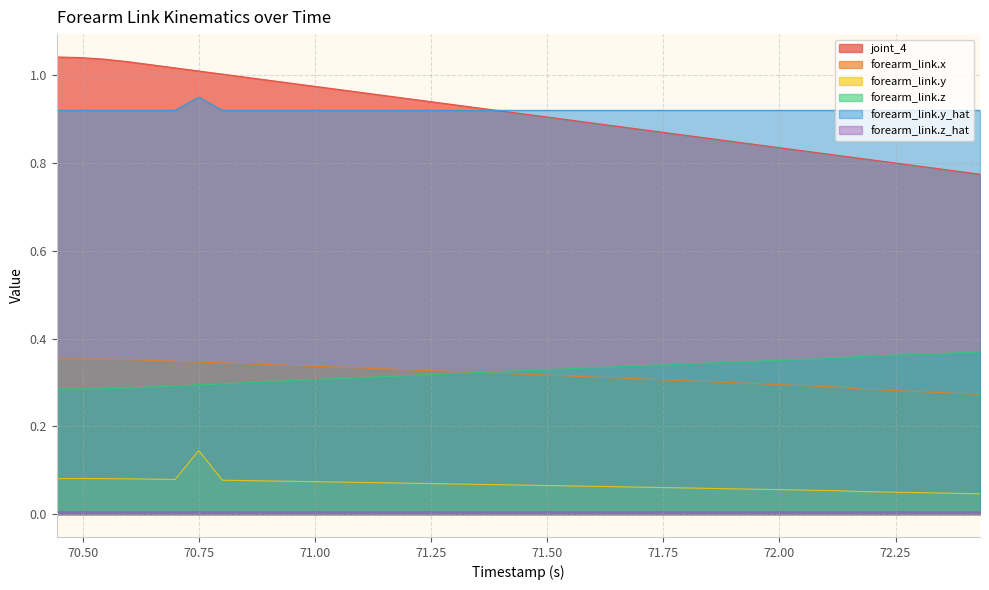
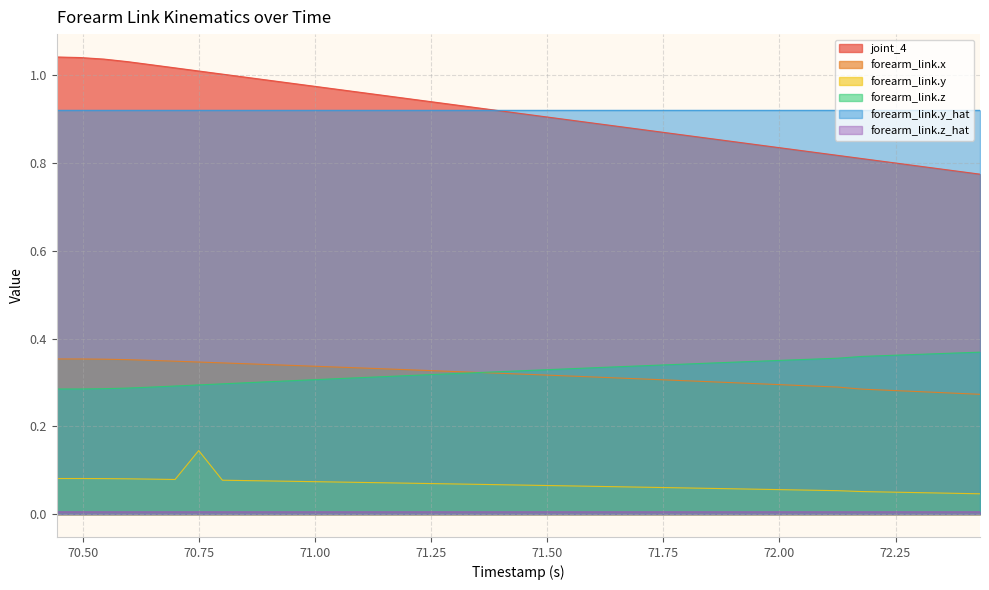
forearm_link.y_hat, 70.75: 0.95 -> 0.92
